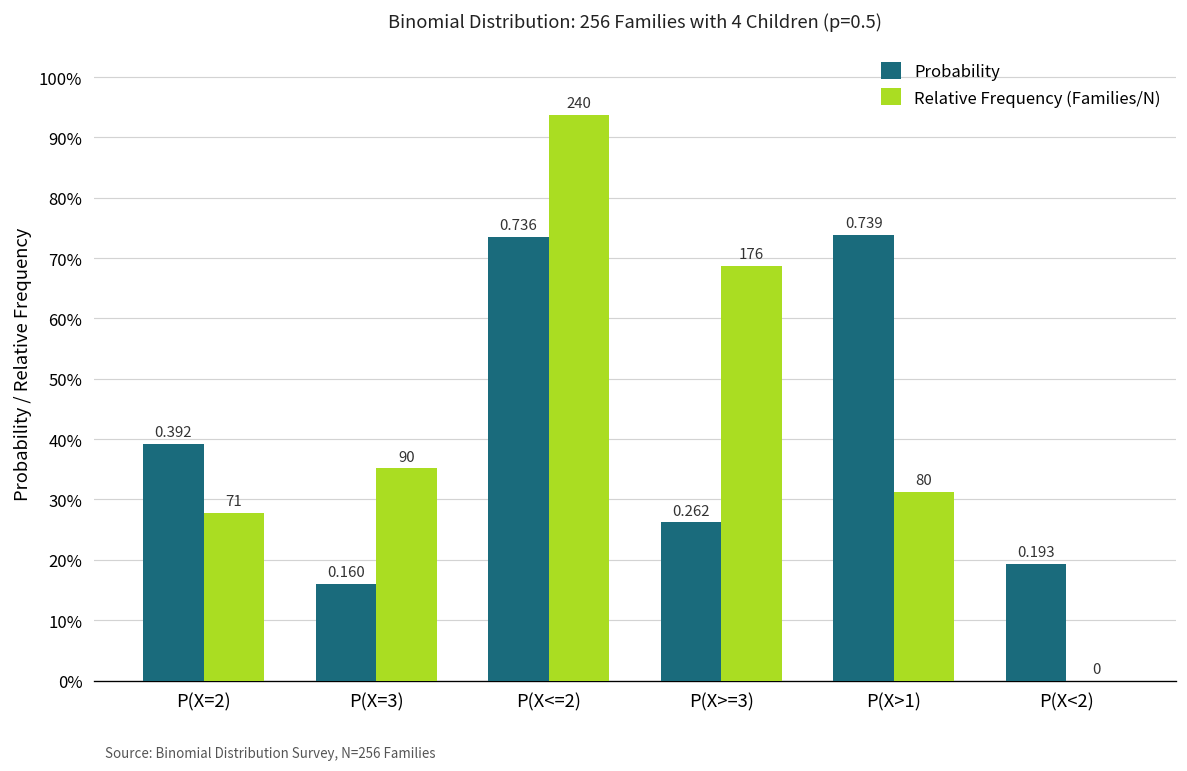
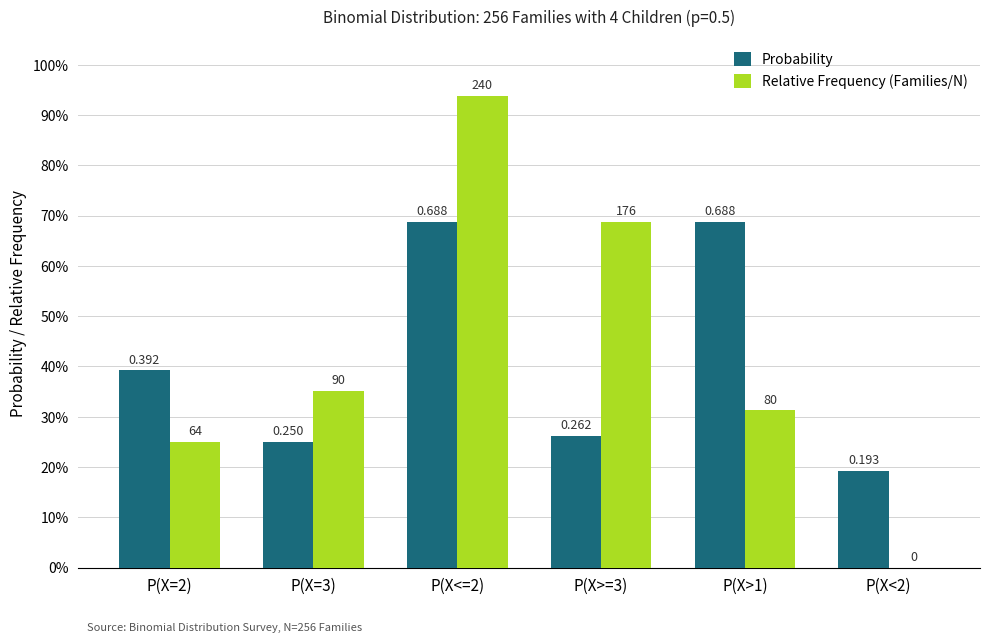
Relative Frequency (Families/N), P(X=2): 71 -> 64
Probability, P(X=3): 0.160 -> 0.250
Probability, P(X<=2): 0.736 -> 0.688
Probability, P(X>1): 0.739 -> 0.688
